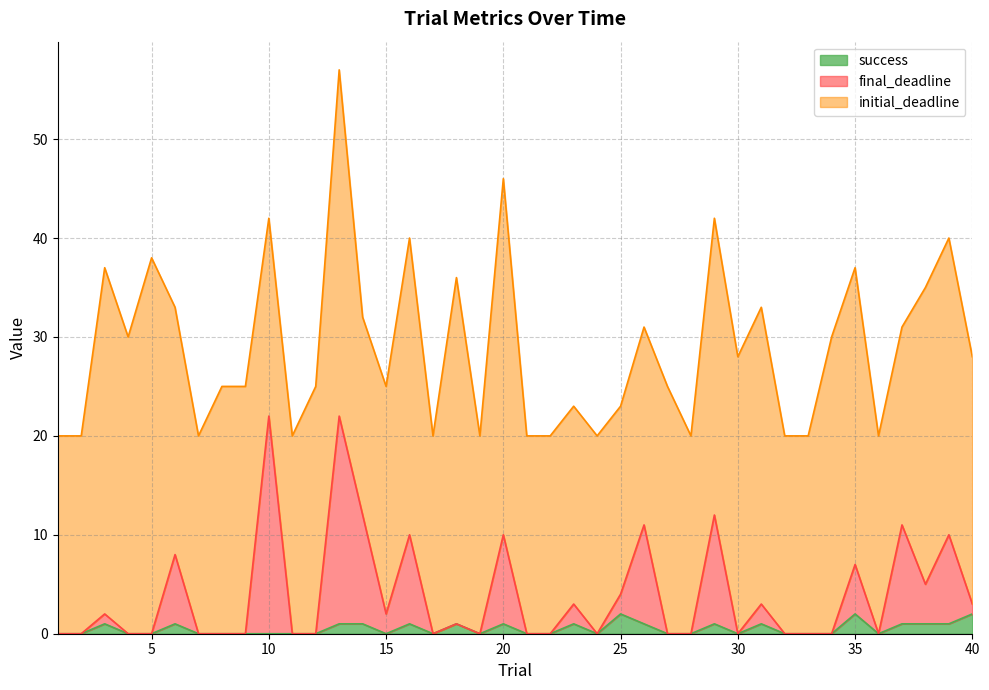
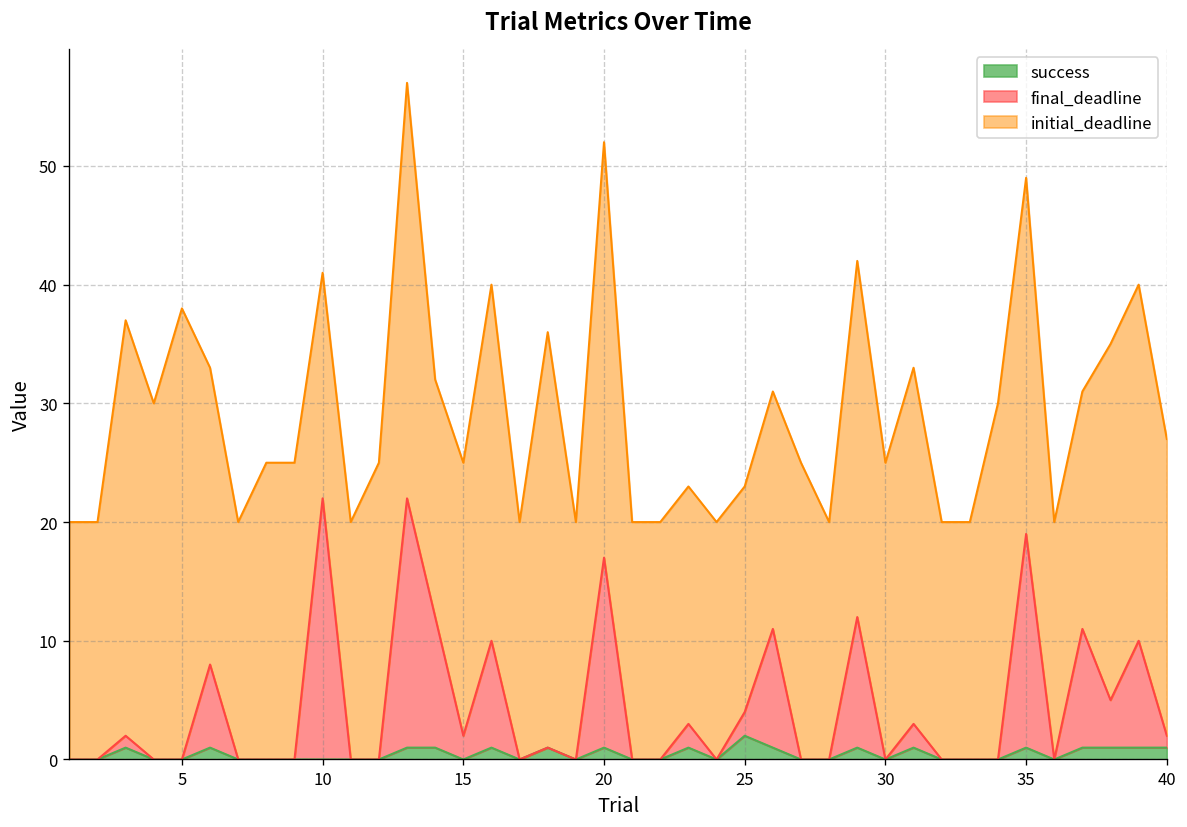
initial_deadline, 10: 20 -> 19
final_deadline, 20: 9 -> 16
initial_deadline, 20: 36 -> 35
initial_deadline, 30: 28 -> 25
success, 35: 2 -> 1
final_deadline, 35: 5 -> 18
success, 40: 2 -> 1
